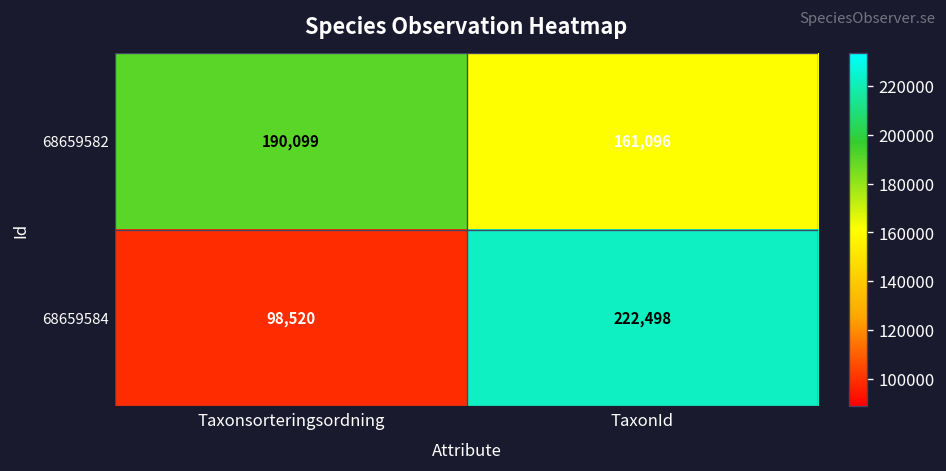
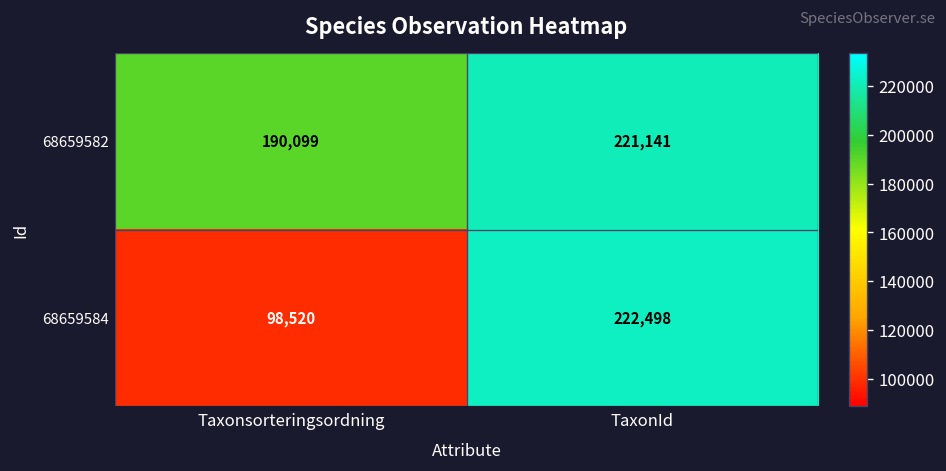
68659582, TaxonId: 161,096 -> 221,141
